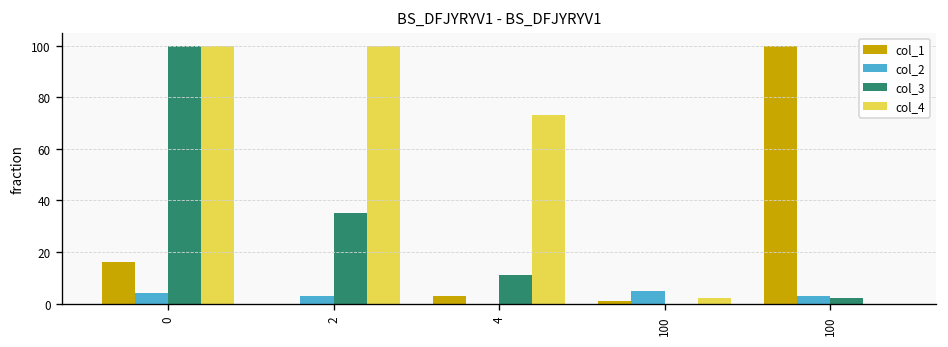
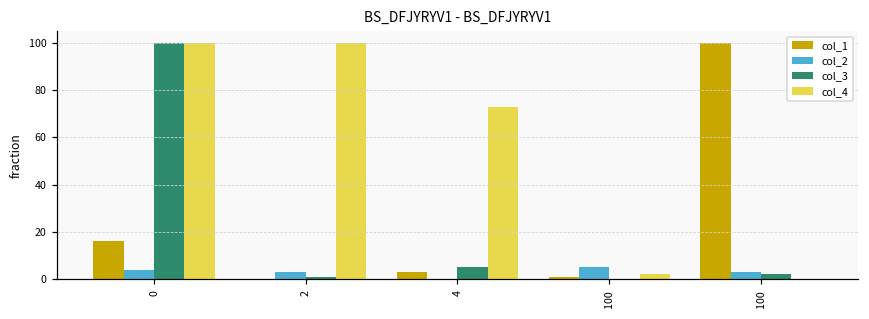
col_3, 2: 35 -> 1
col_3, 4: 11 -> 5
